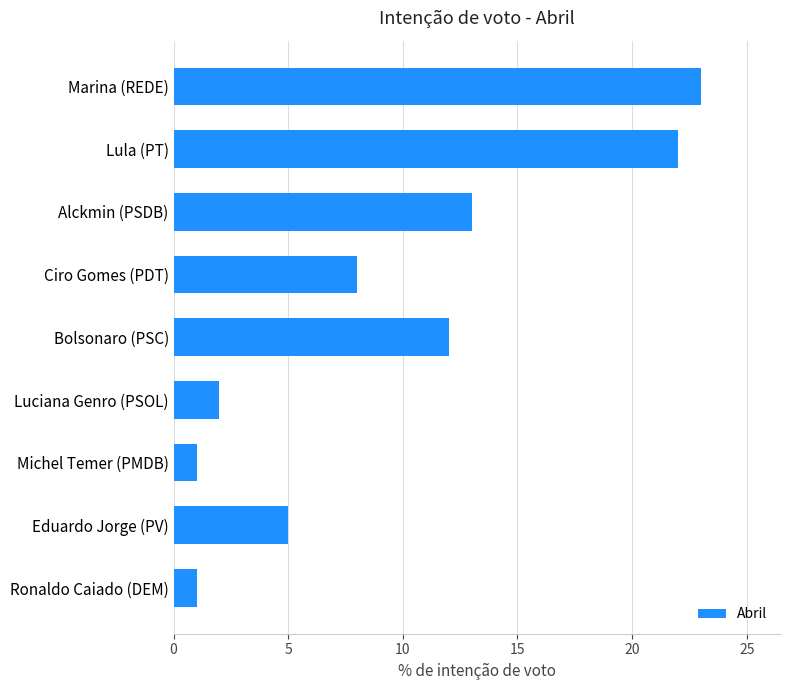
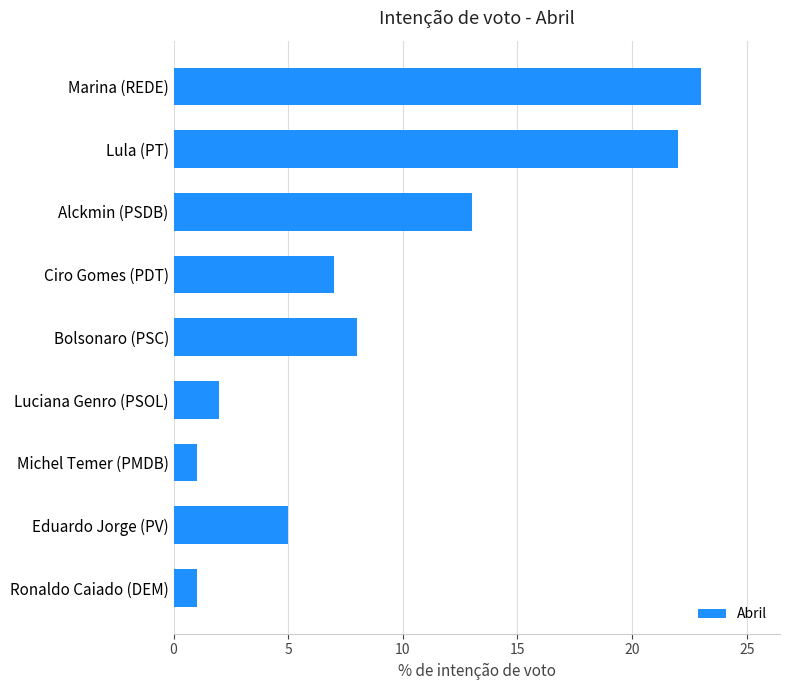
Ciro Gomes (PDT): 8 -> 7
Bolsonaro (PSC): 12 -> 8
